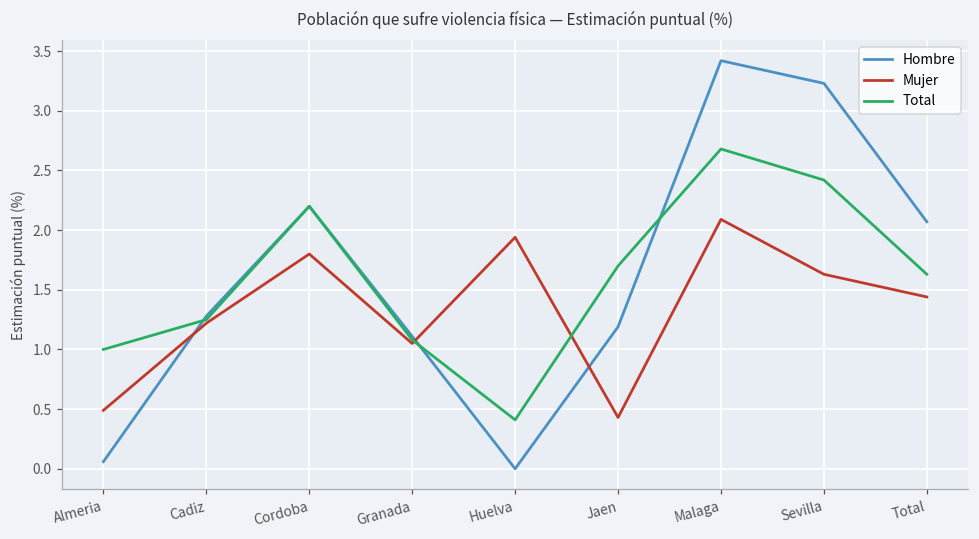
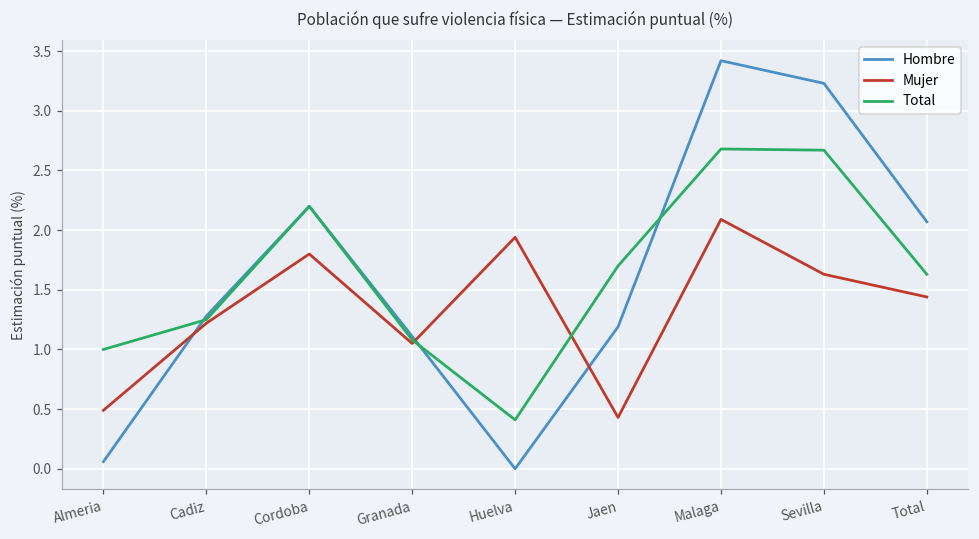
Total, Sevilla: 2.42 -> 2.67
